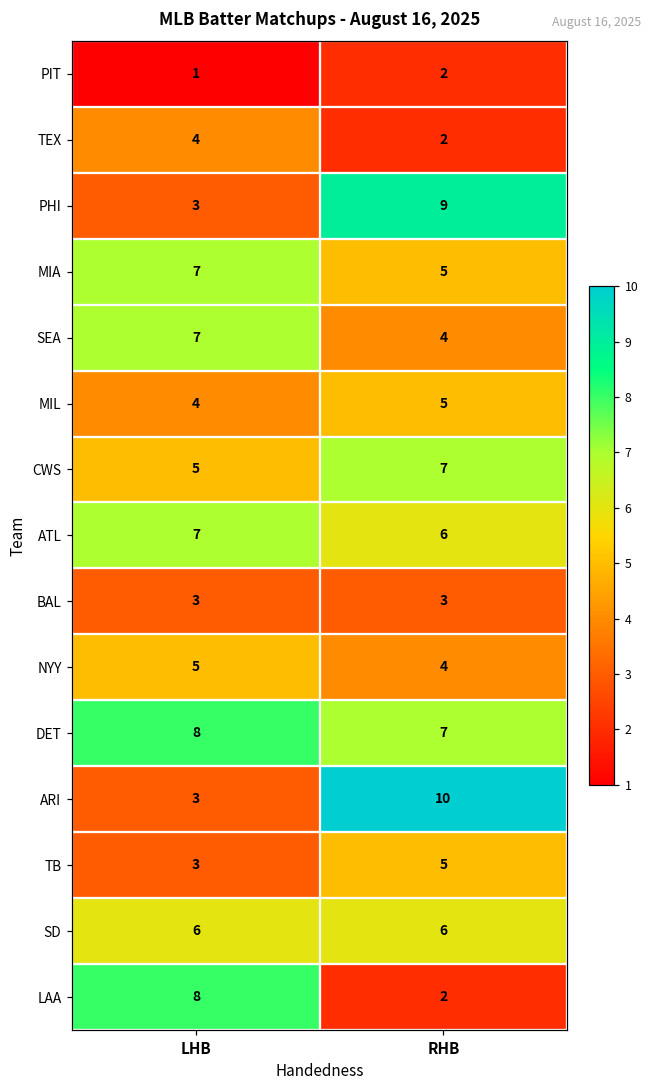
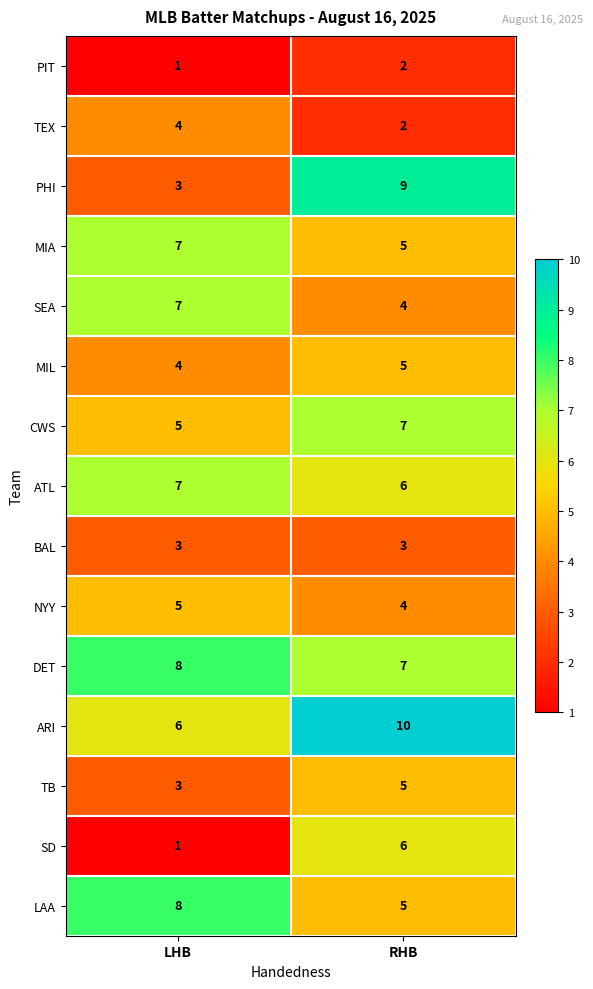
ARI, LHB: 3 -> 6
SD, LHB: 6 -> 1
LAA, RHB: 2 -> 5
